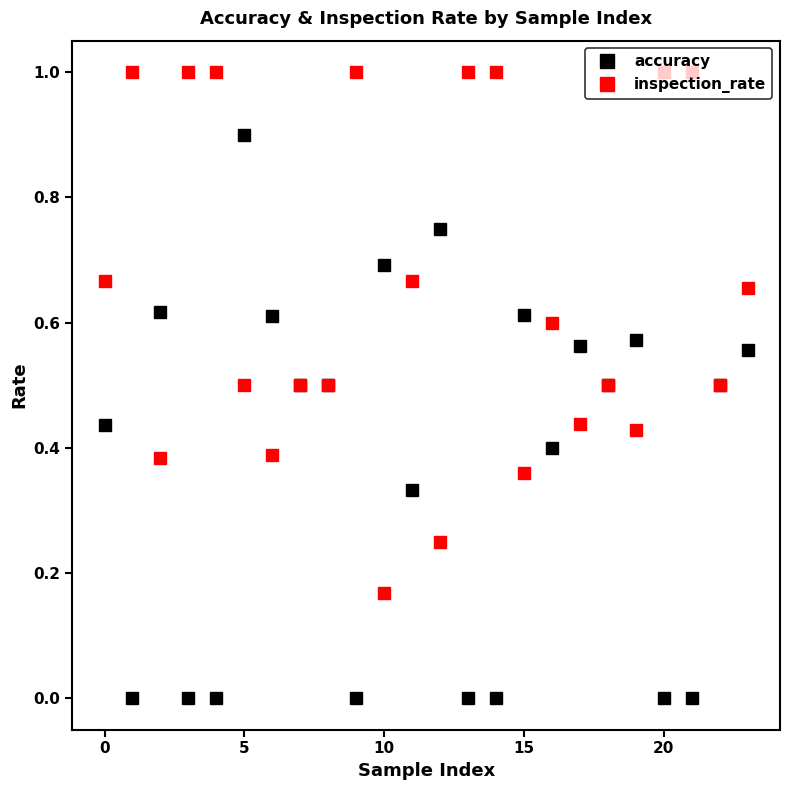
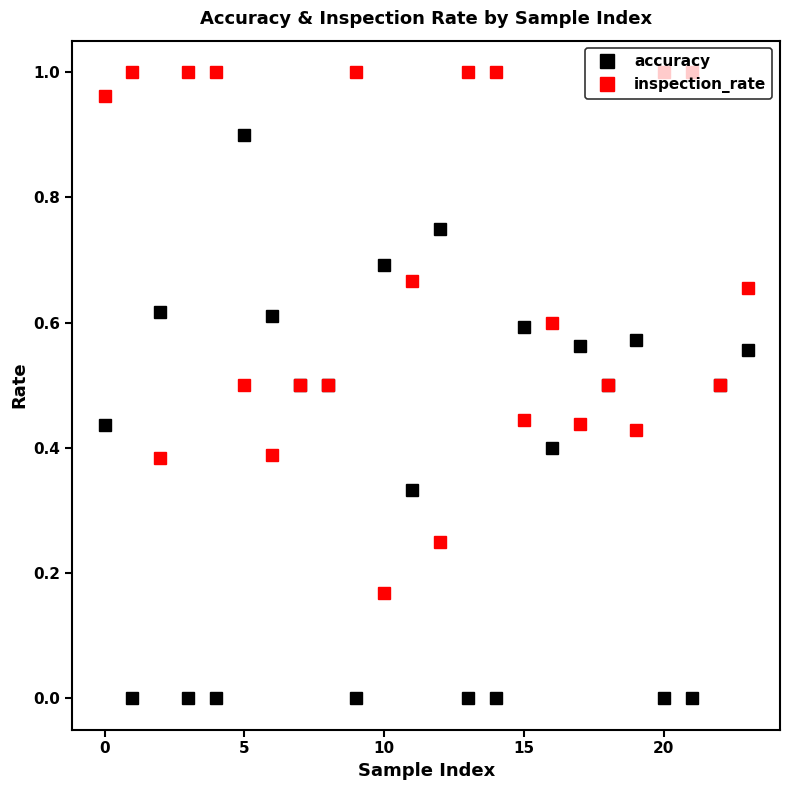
inspection_rate, 0: 0.67 -> 0.96
accuracy, 15: 0.61 -> 0.59
inspection_rate, 15: 0.36 -> 0.44
